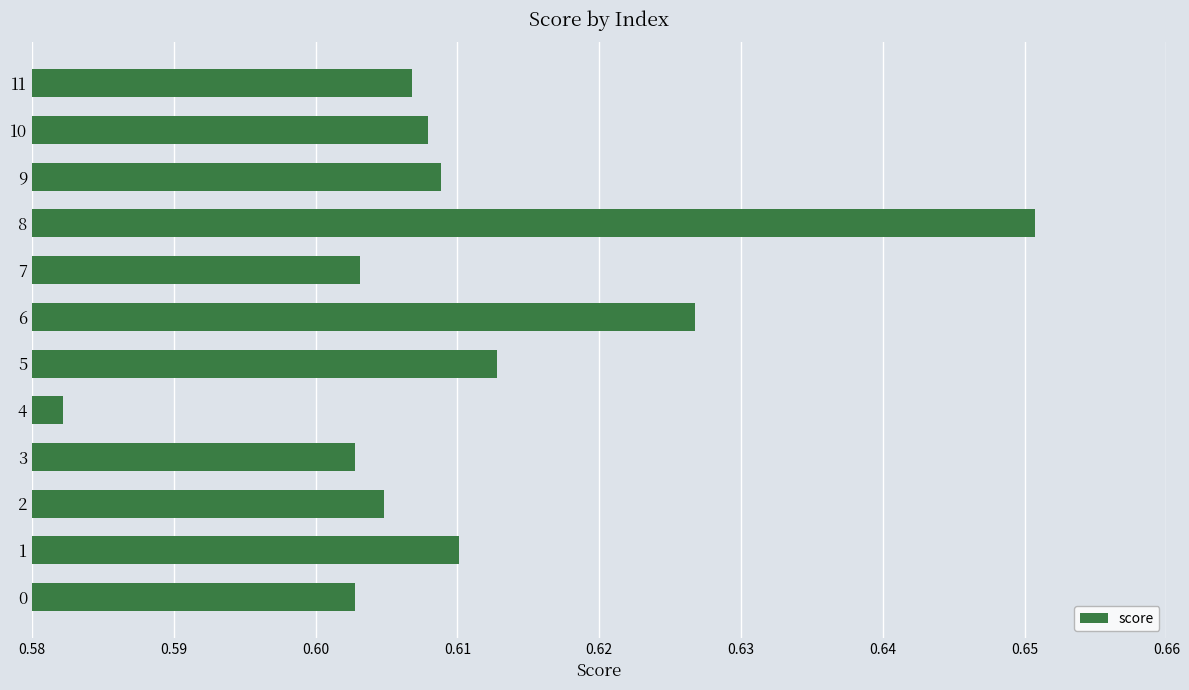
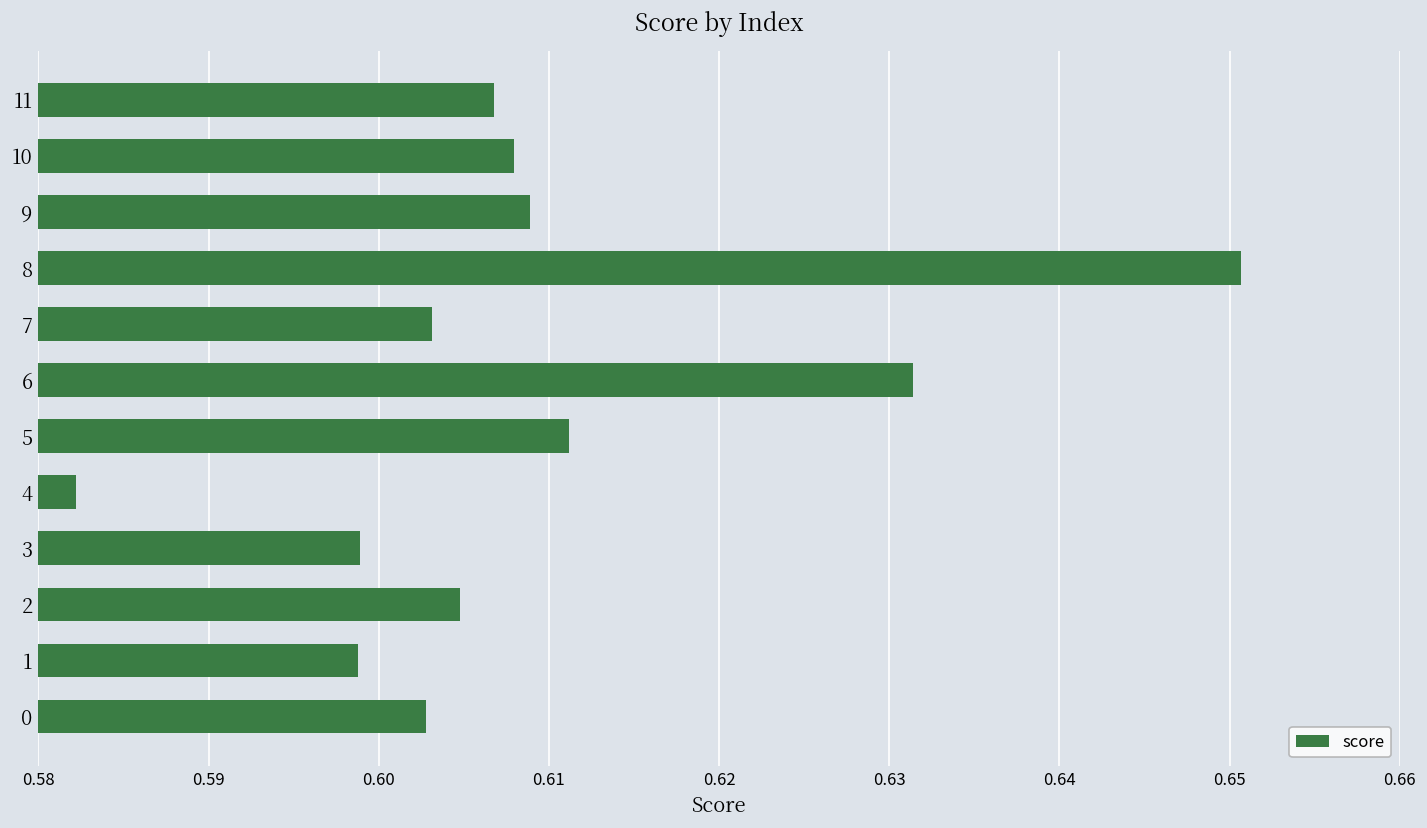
6: 0.6267 -> 0.6314
5: 0.6128 -> 0.6112
3: 0.6028 -> 0.5989
1: 0.6101 -> 0.5988
